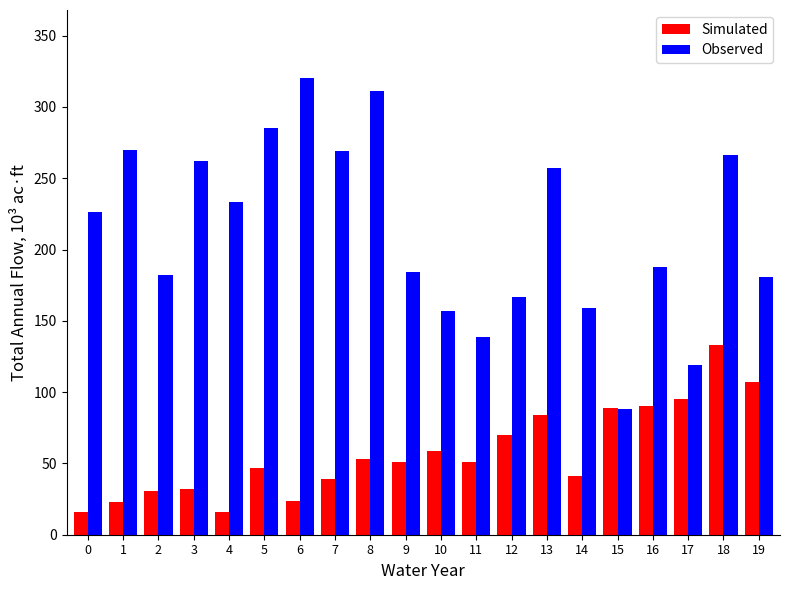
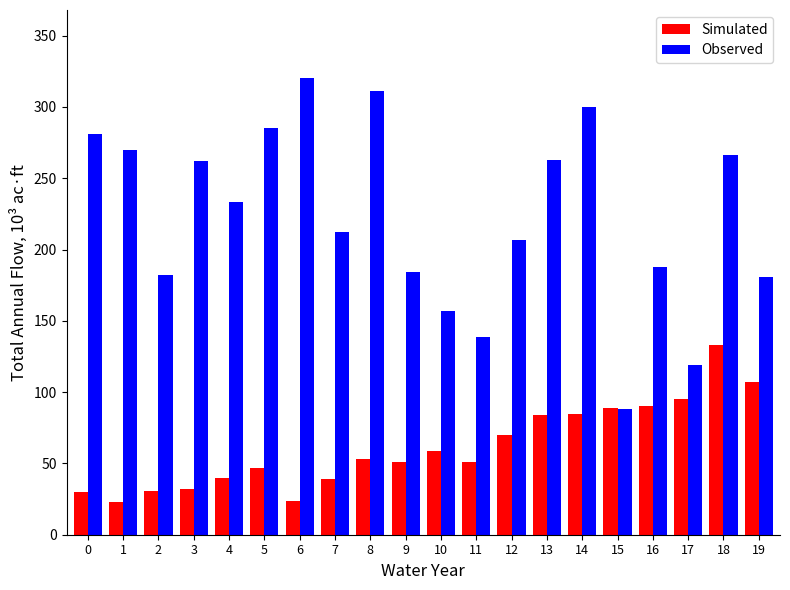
Simulated, 0: 16 -> 30
Observed, 0: 226 -> 281
Simulated, 4: 16 -> 40
Observed, 7: 269 -> 212
Observed, 12: 167 -> 207
Observed, 13: 257 -> 263
Simulated, 14: 41 -> 85
Observed, 14: 159 -> 300
